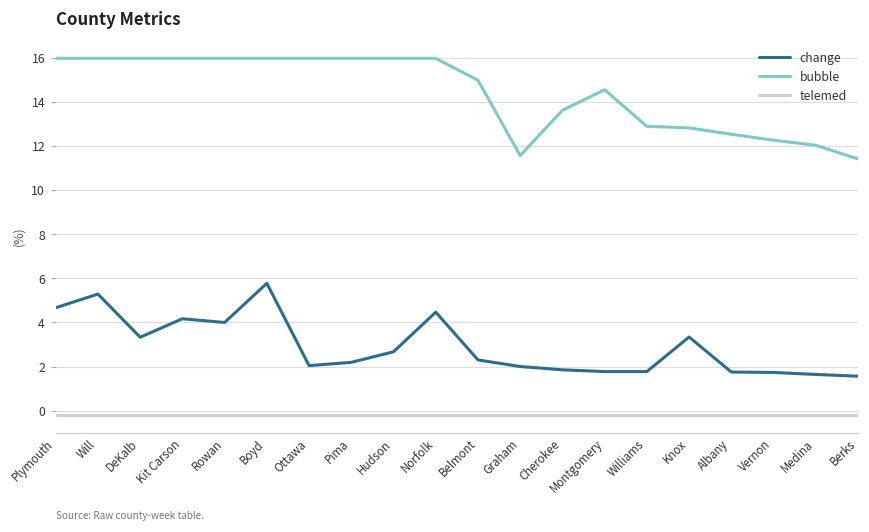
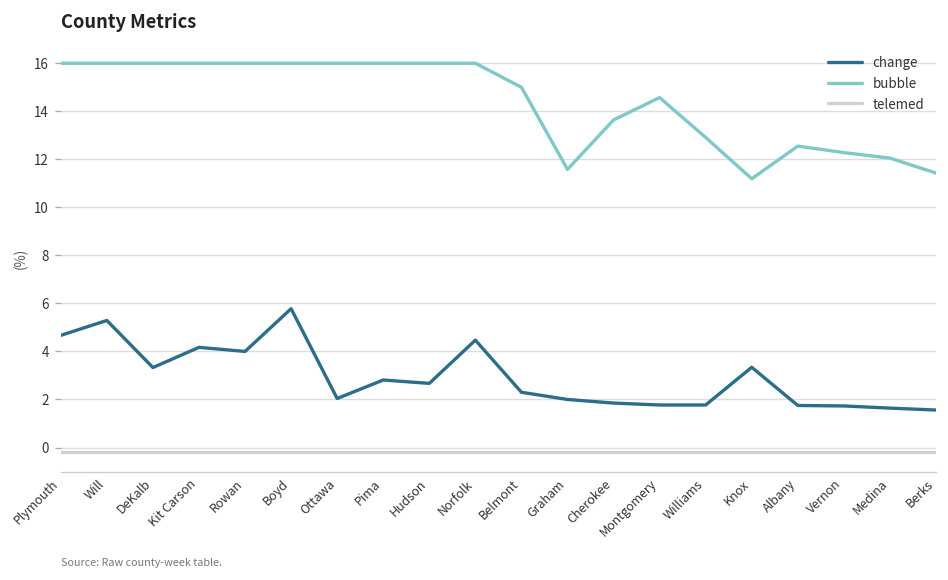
change, Pima: 2.2 -> 2.8
bubble, Knox: 12.8 -> 11.2
